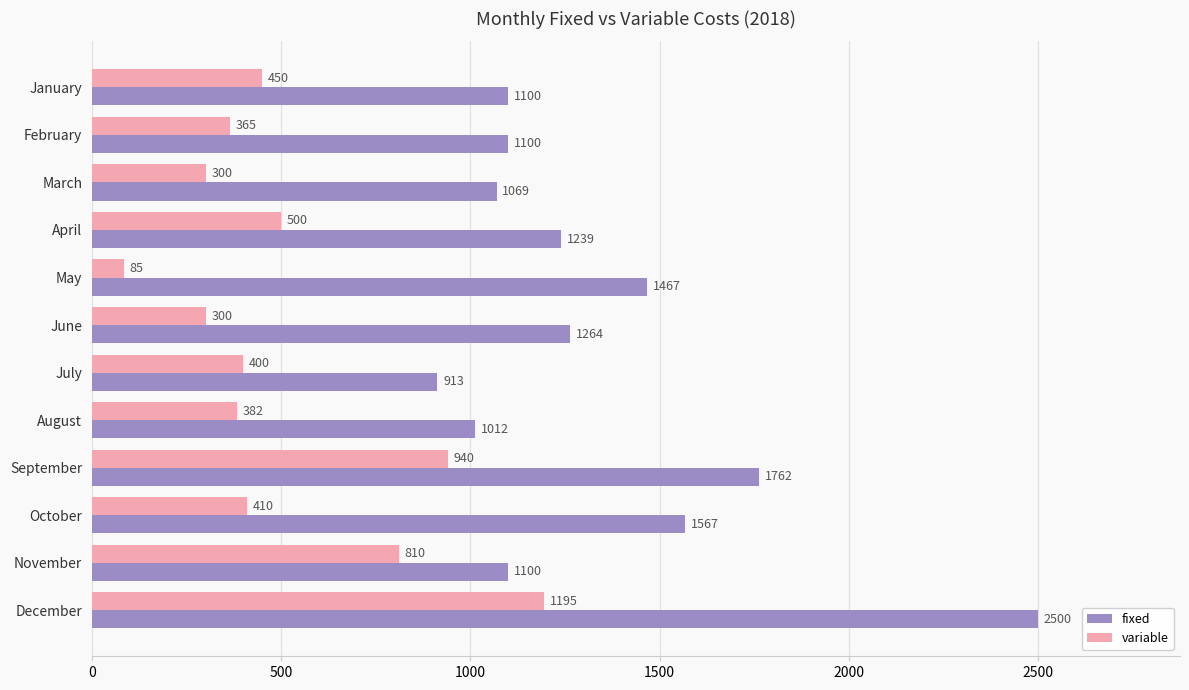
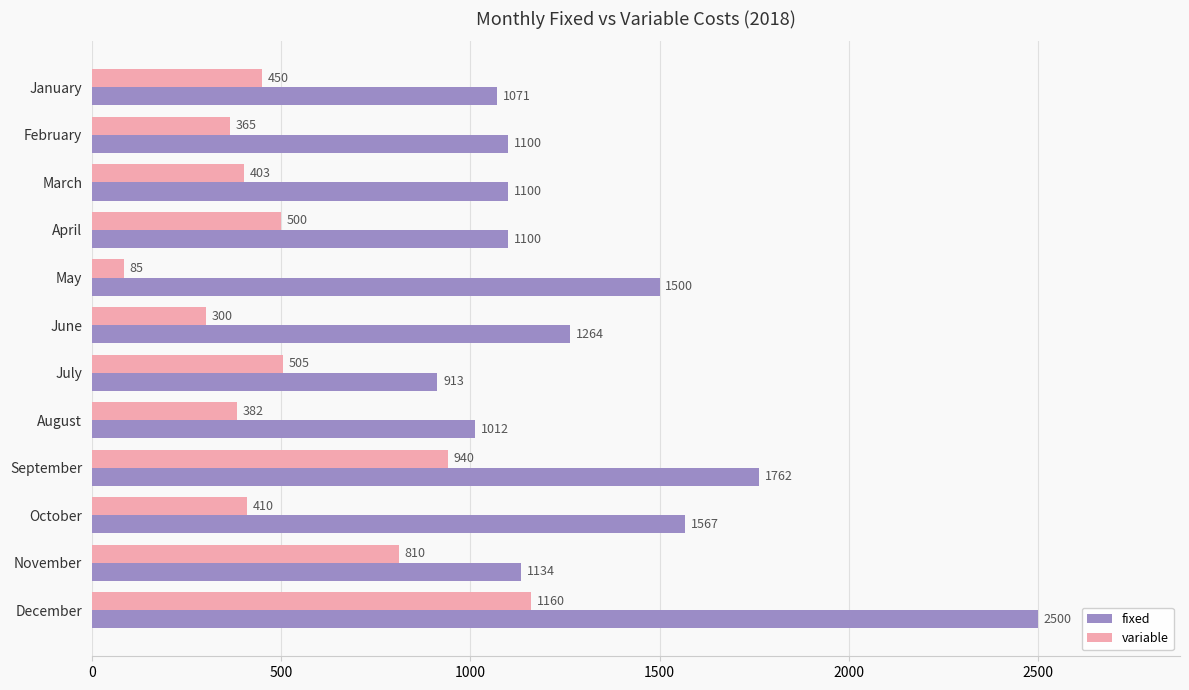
fixed, January: 1100 -> 1071
variable, March: 300 -> 403
fixed, March: 1069 -> 1100
fixed, April: 1239 -> 1100
fixed, May: 1467 -> 1500
variable, July: 400 -> 505
fixed, November: 1100 -> 1134
variable, December: 1195 -> 1160
